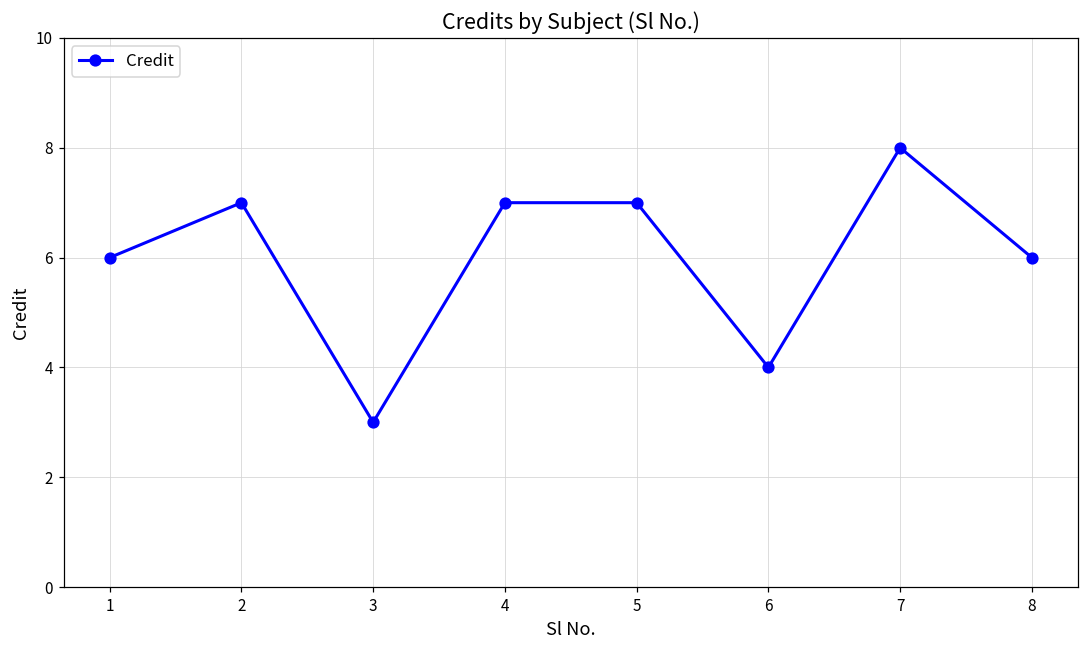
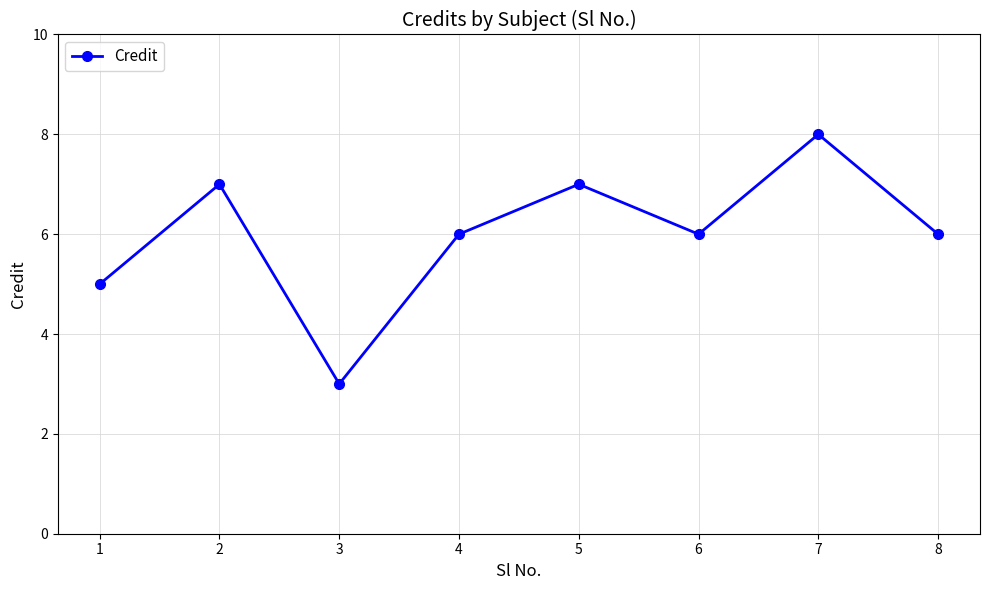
1: 6 -> 5
4: 7 -> 6
6: 4 -> 6
